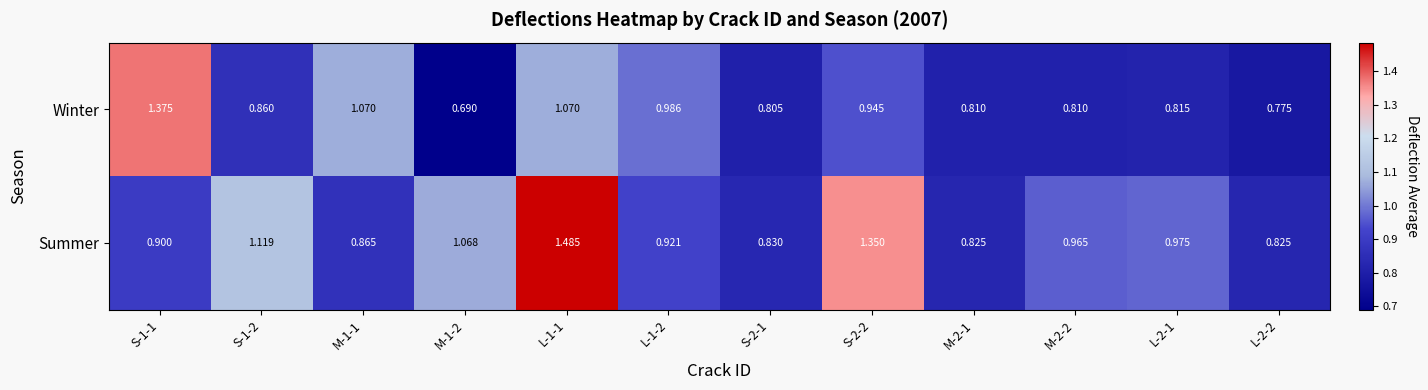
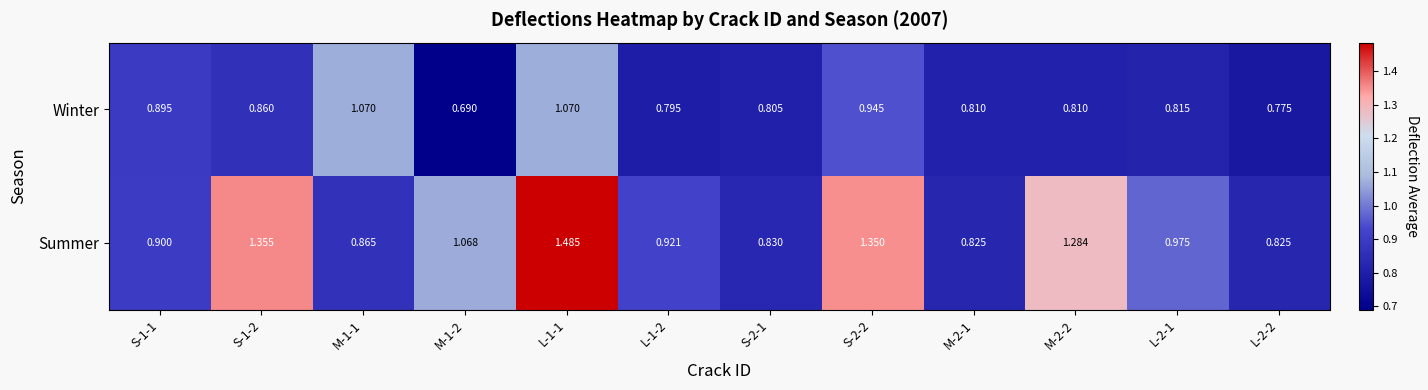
Winter, S-1-1: 1.375 -> 0.895
Winter, L-1-2: 0.986 -> 0.795
Summer, S-1-2: 1.119 -> 1.355
Summer, M-2-2: 0.965 -> 1.284
